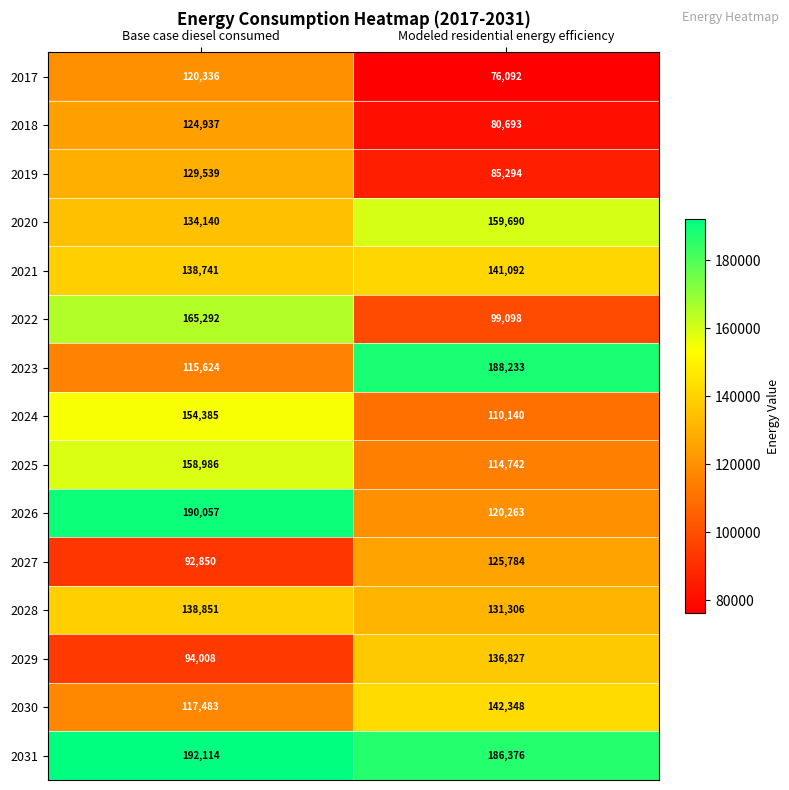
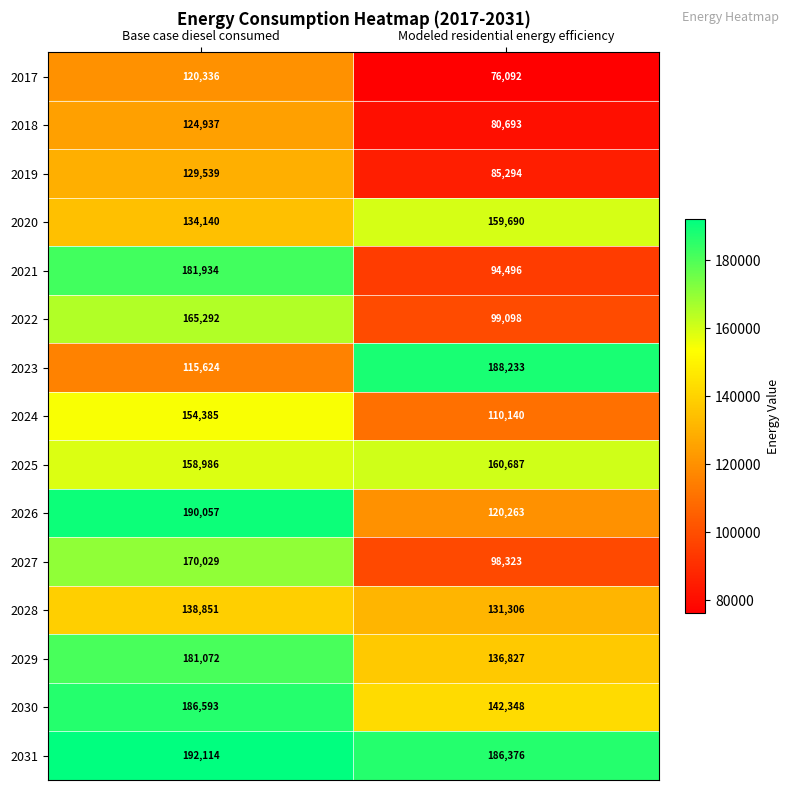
2021, Base case diesel consumed: 138,741 -> 181,934
2021, Modeled residential energy efficiency: 141,092 -> 94,496
2025, Modeled residential energy efficiency: 114,742 -> 160,687
2027, Base case diesel consumed: 92,850 -> 170,029
2027, Modeled residential energy efficiency: 125,784 -> 98,323
2029, Base case diesel consumed: 94,008 -> 181,072
2030, Base case diesel consumed: 117,483 -> 186,593
